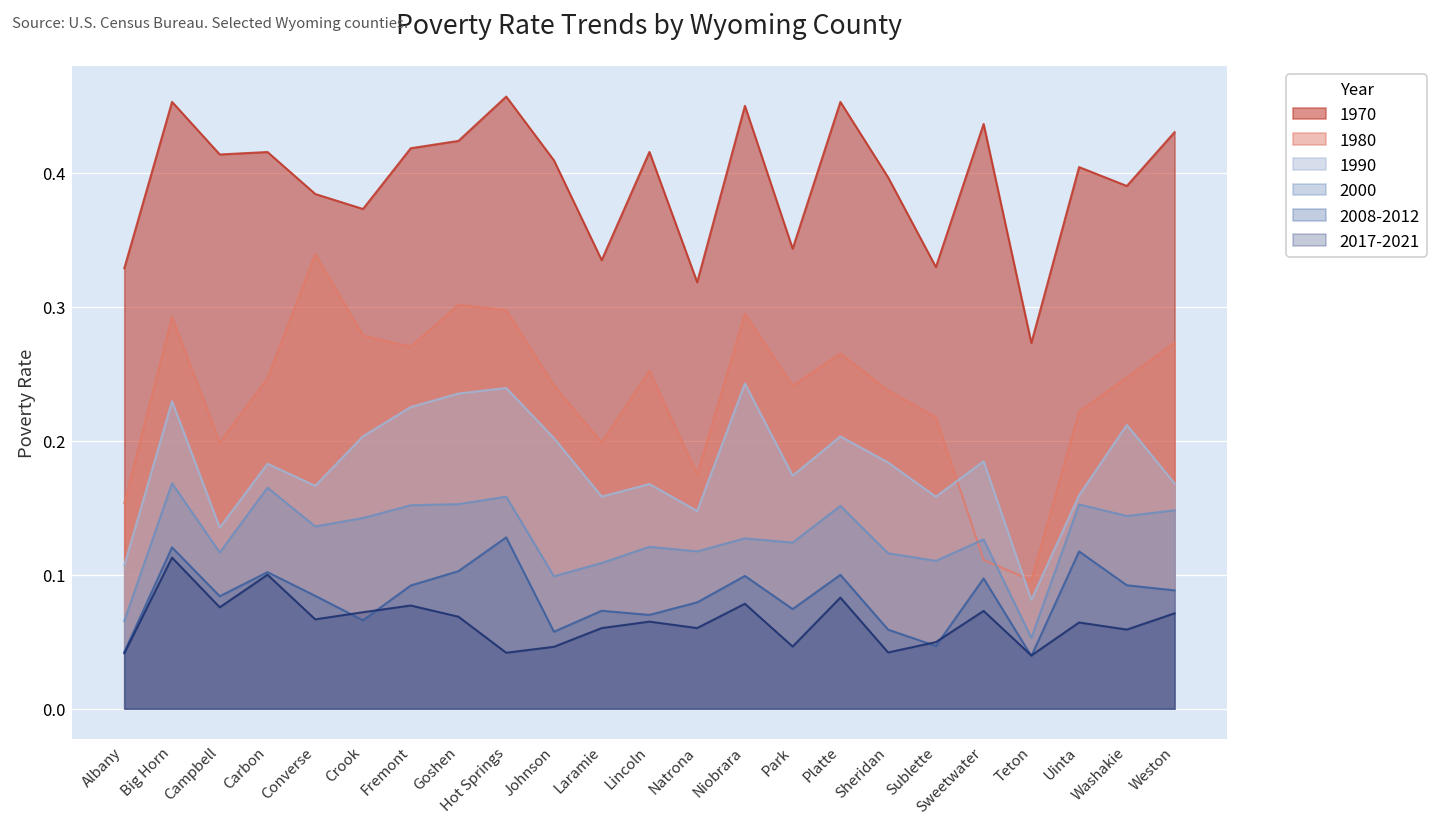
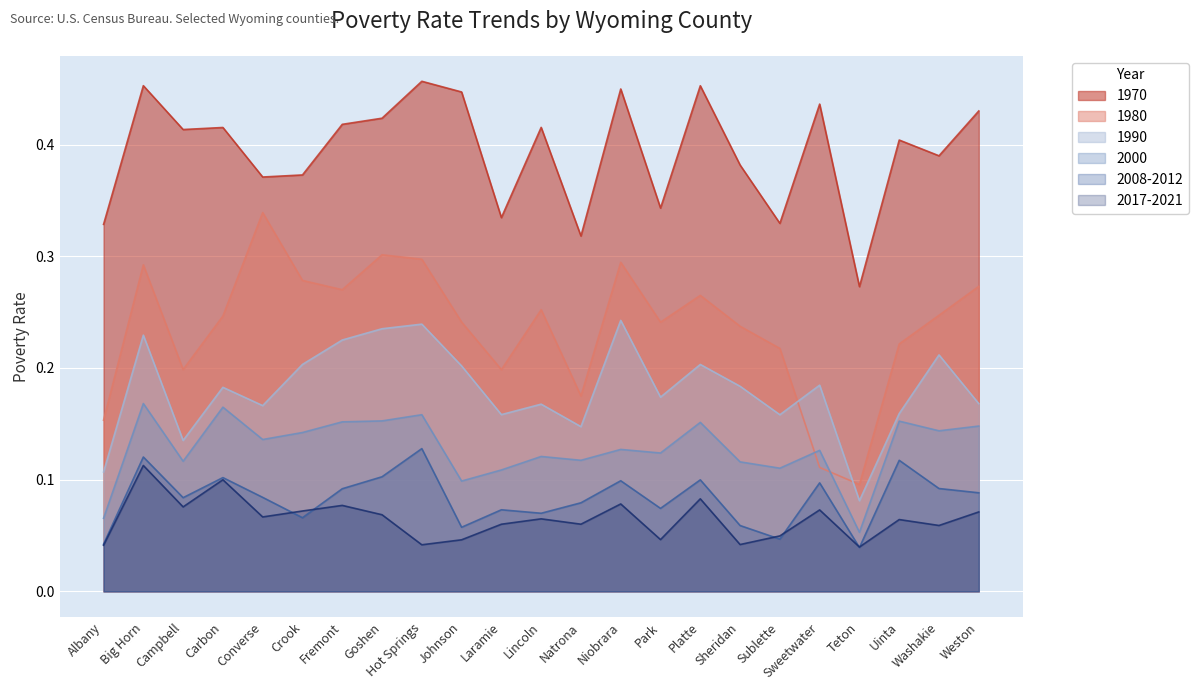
1970, Converse: 0.384 -> 0.371
1970, Johnson: 0.409 -> 0.447
1970, Sheridan: 0.396 -> 0.382
